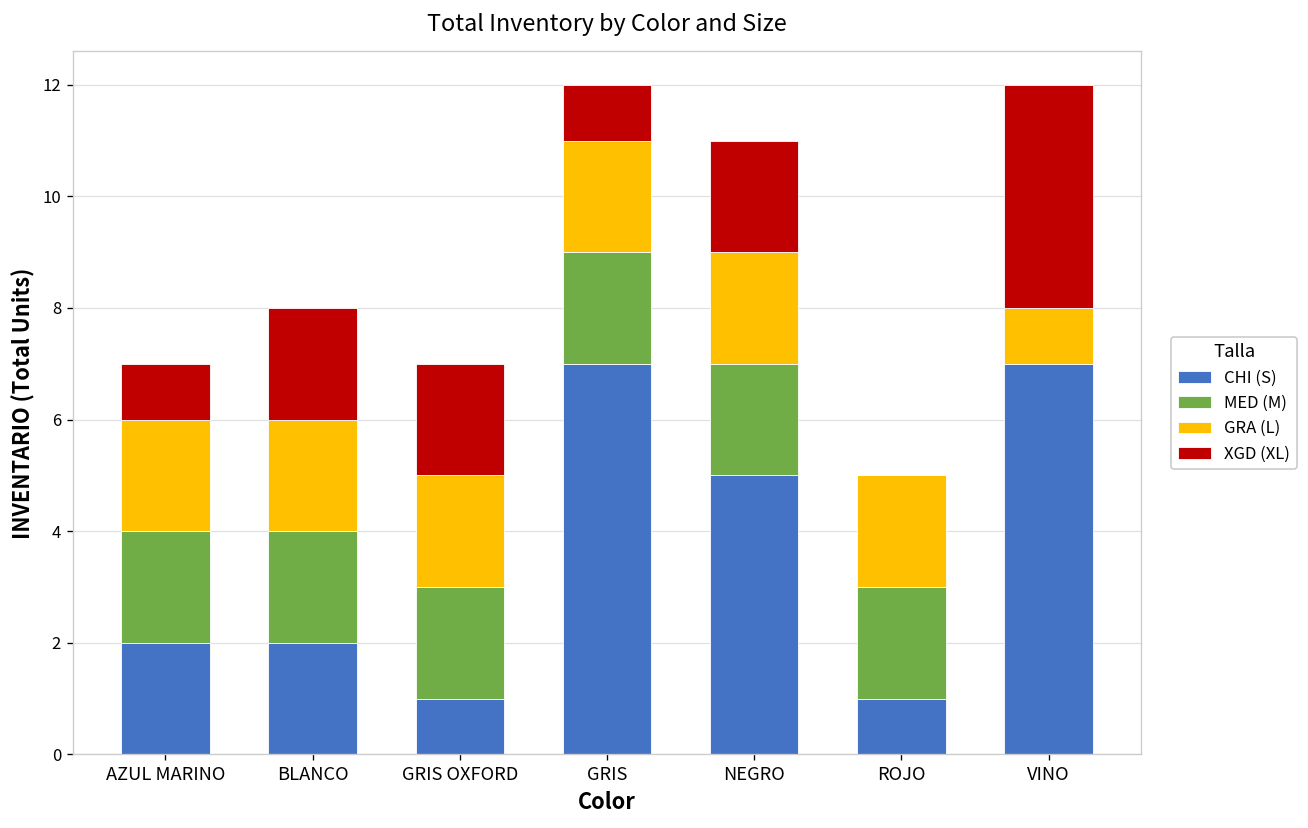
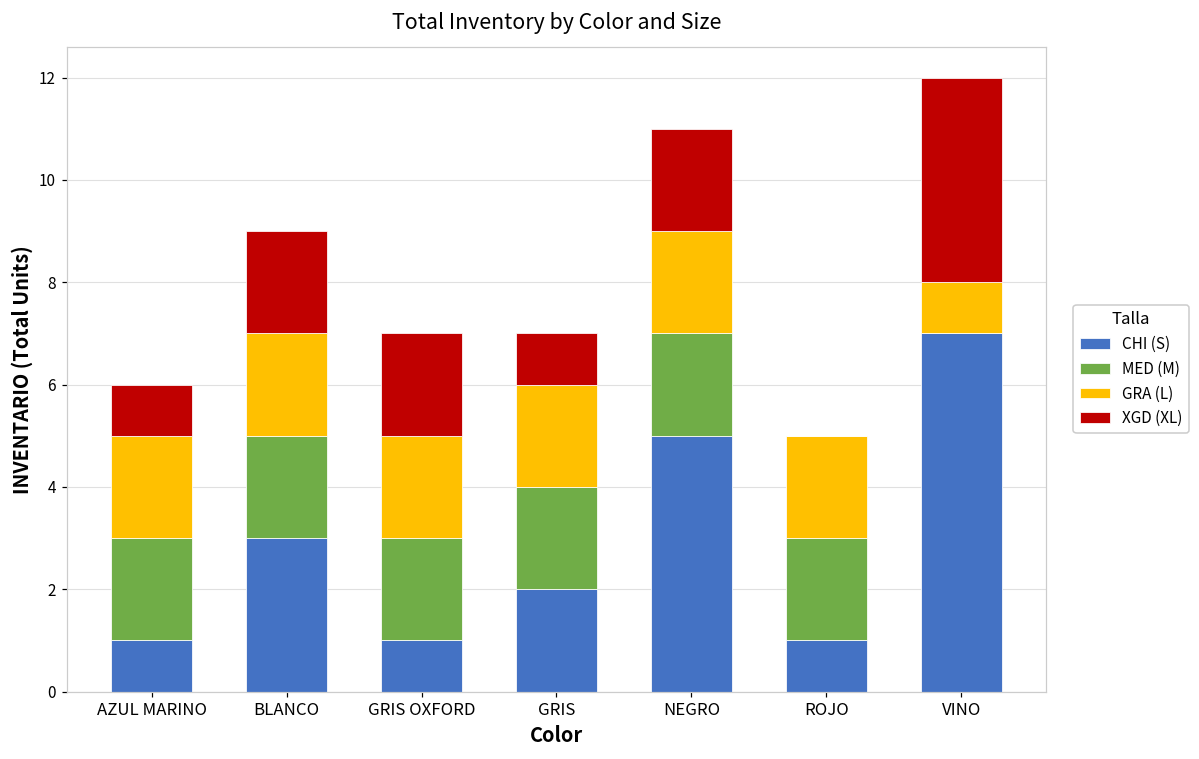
CHI (S), AZUL MARINO: 2 -> 1
CHI (S), BLANCO: 2 -> 3
CHI (S), GRIS: 7 -> 2
